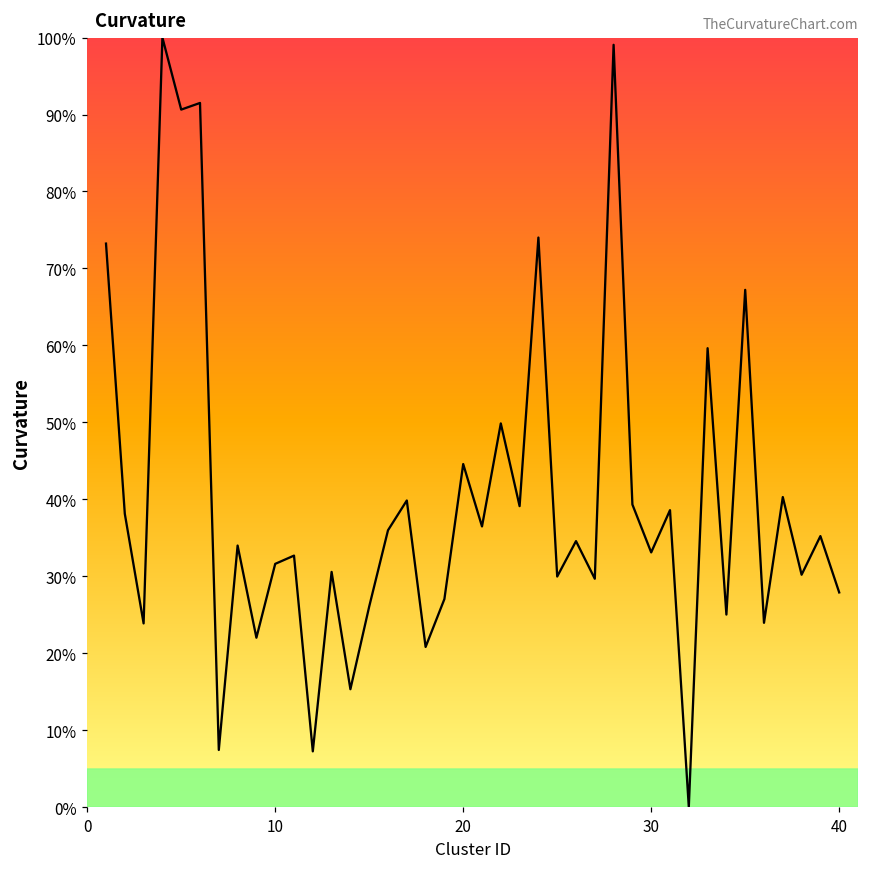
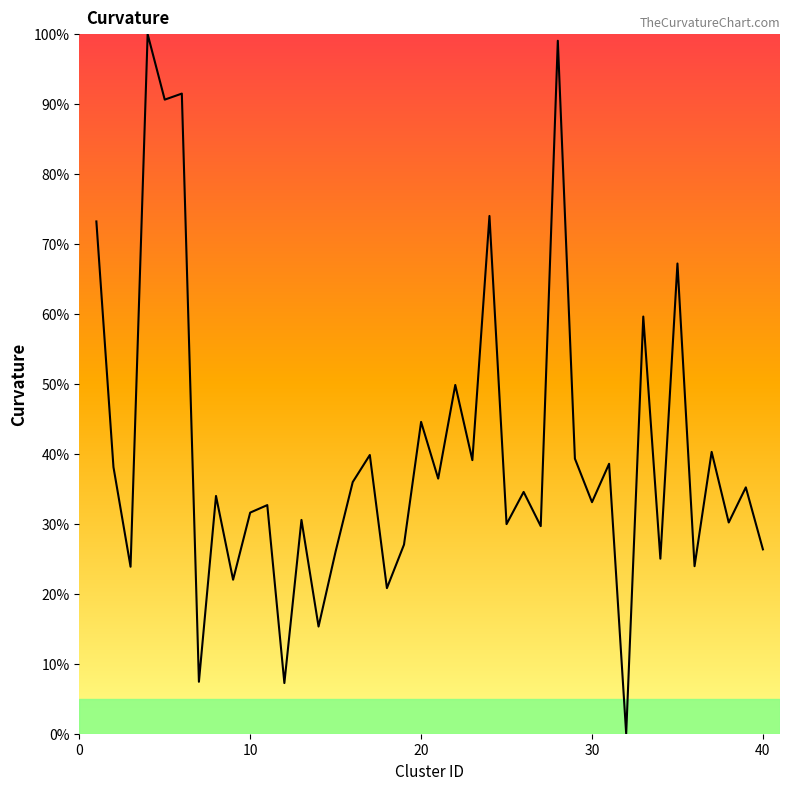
40: 28% -> 26%
